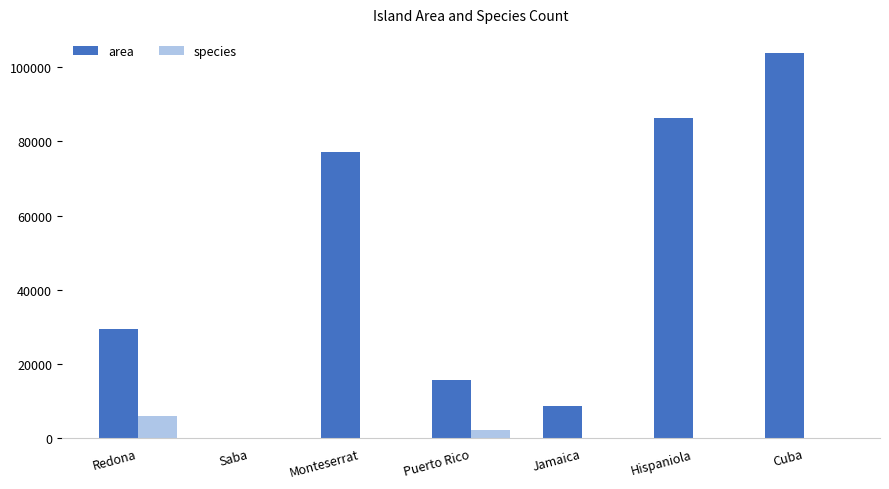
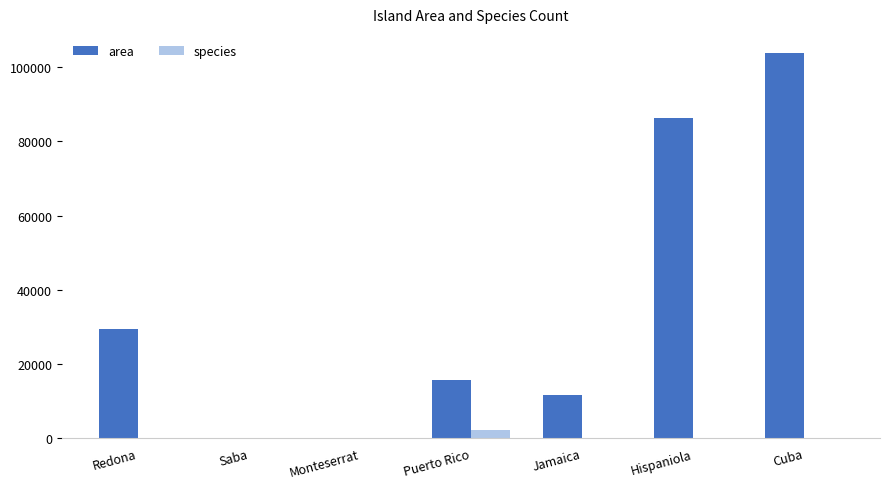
species, Redona: 6000 -> 0
area, Monteserrat: 77000 -> 0
area, Jamaica: 9000 -> 12000
